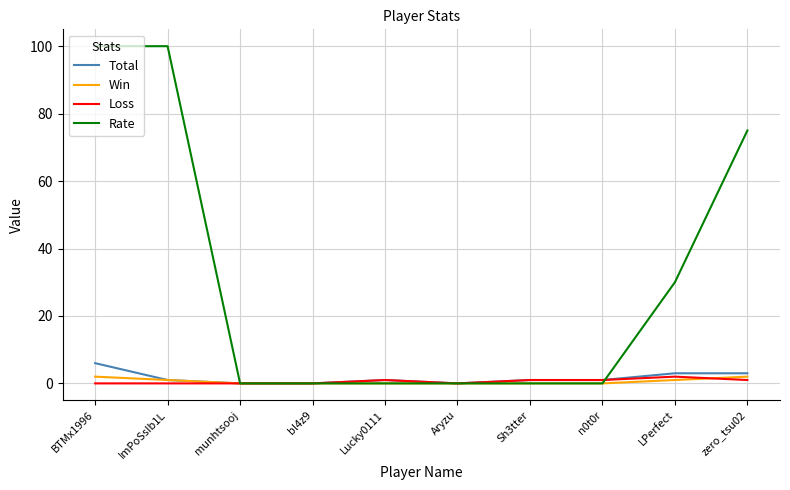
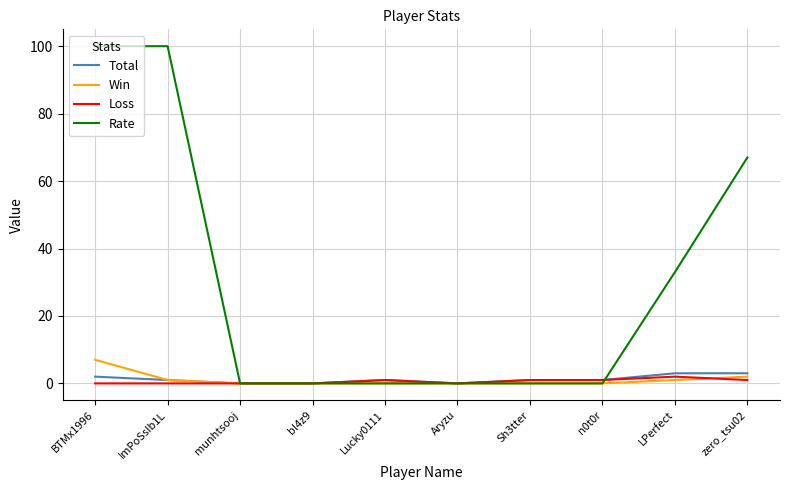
Total, BTMx1996: 6 -> 2
Win, BTMx1996: 2 -> 7
Rate, LPerfect: 30 -> 33
Rate, zero_tsu02: 75 -> 67
